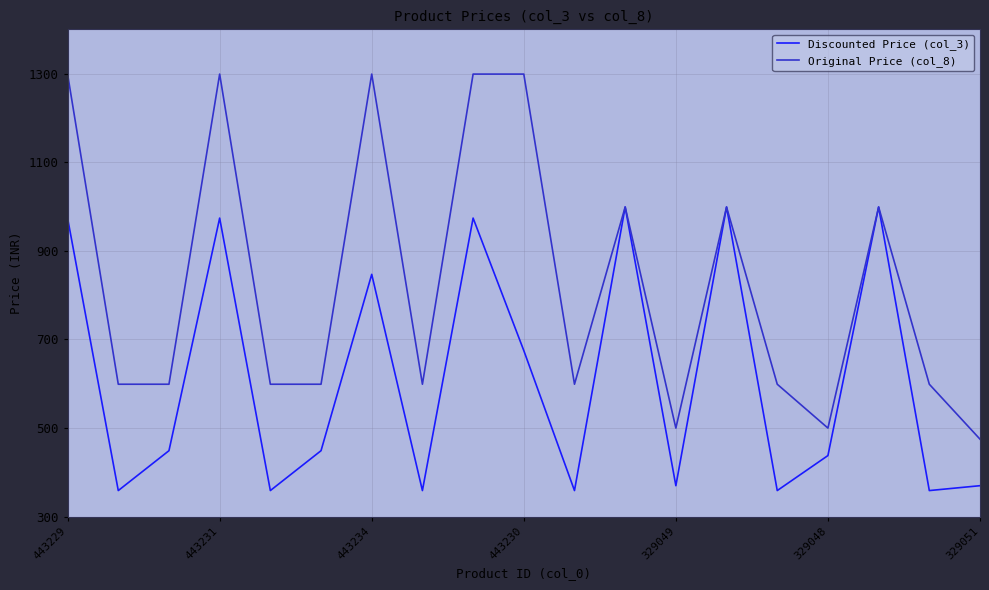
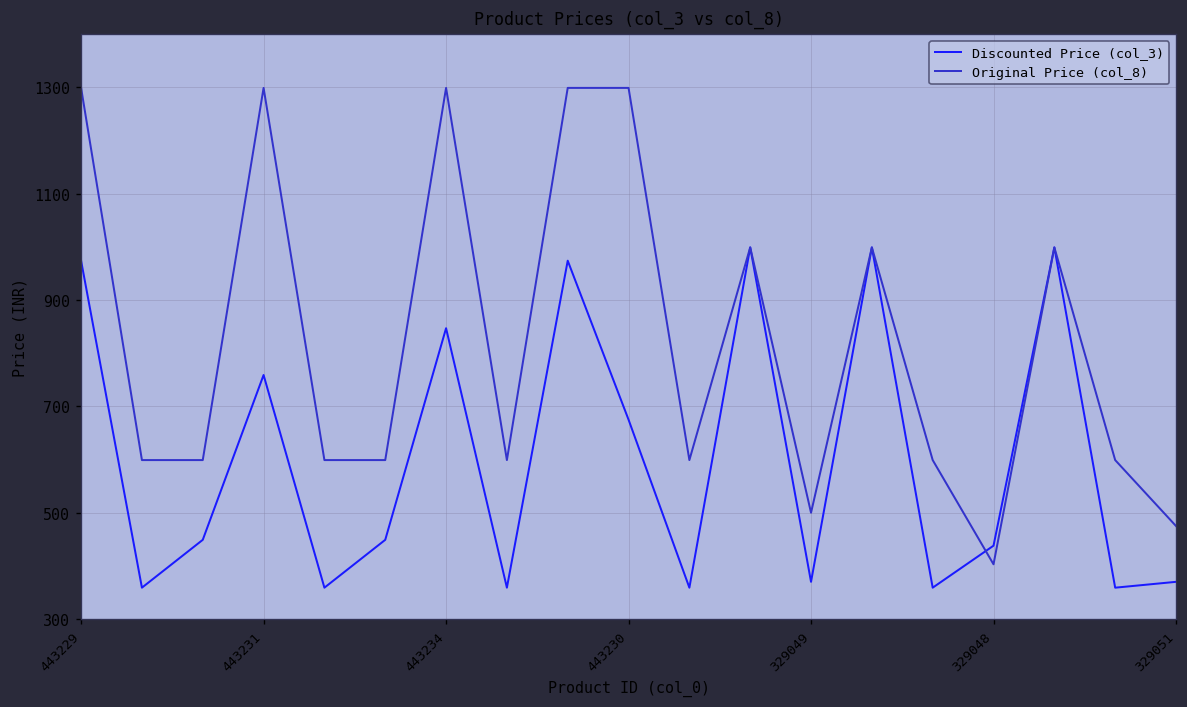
Discounted Price (col_3), 443231: 970 -> 760
Original Price (col_8), 329048: 500 -> 400
